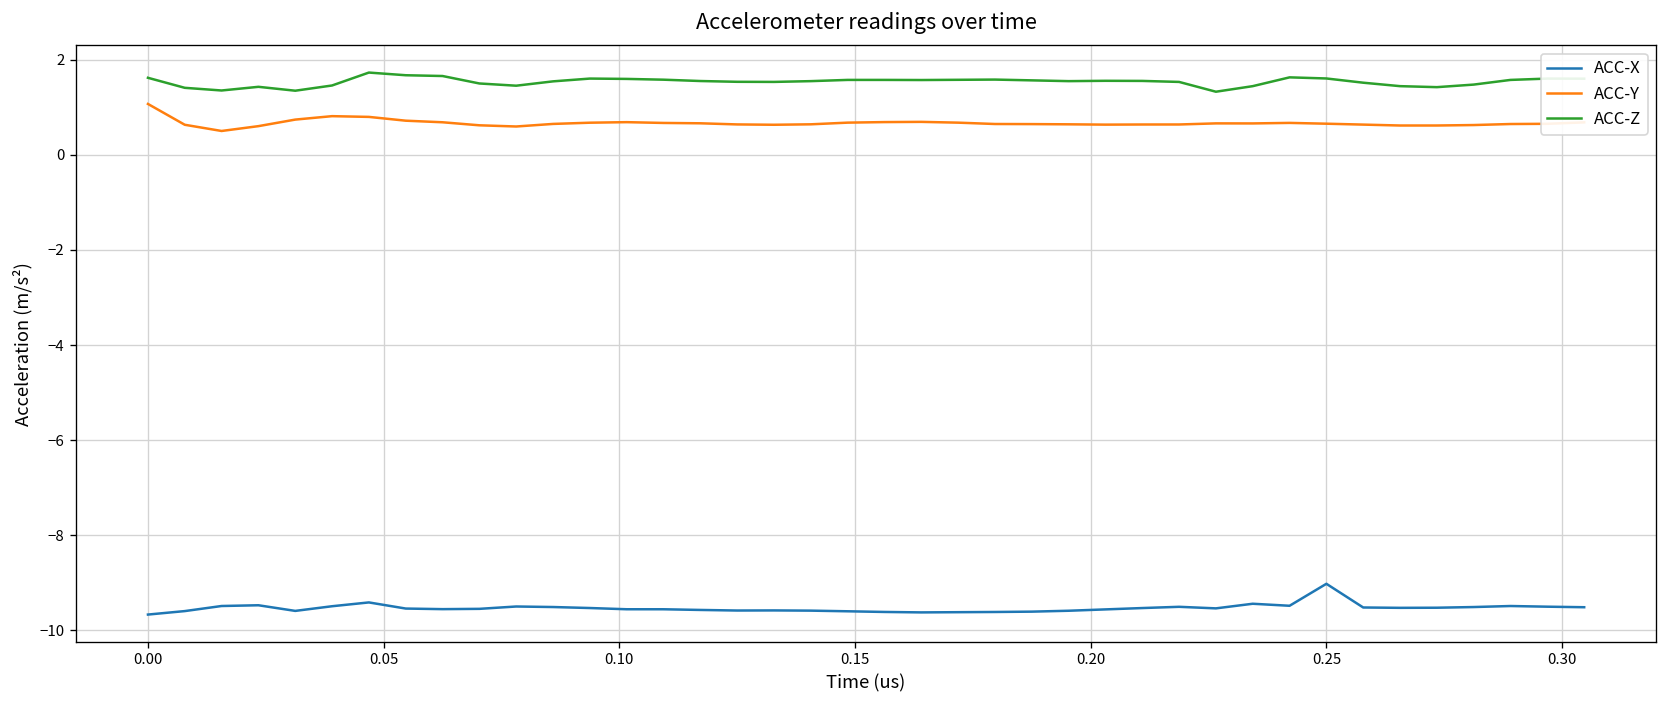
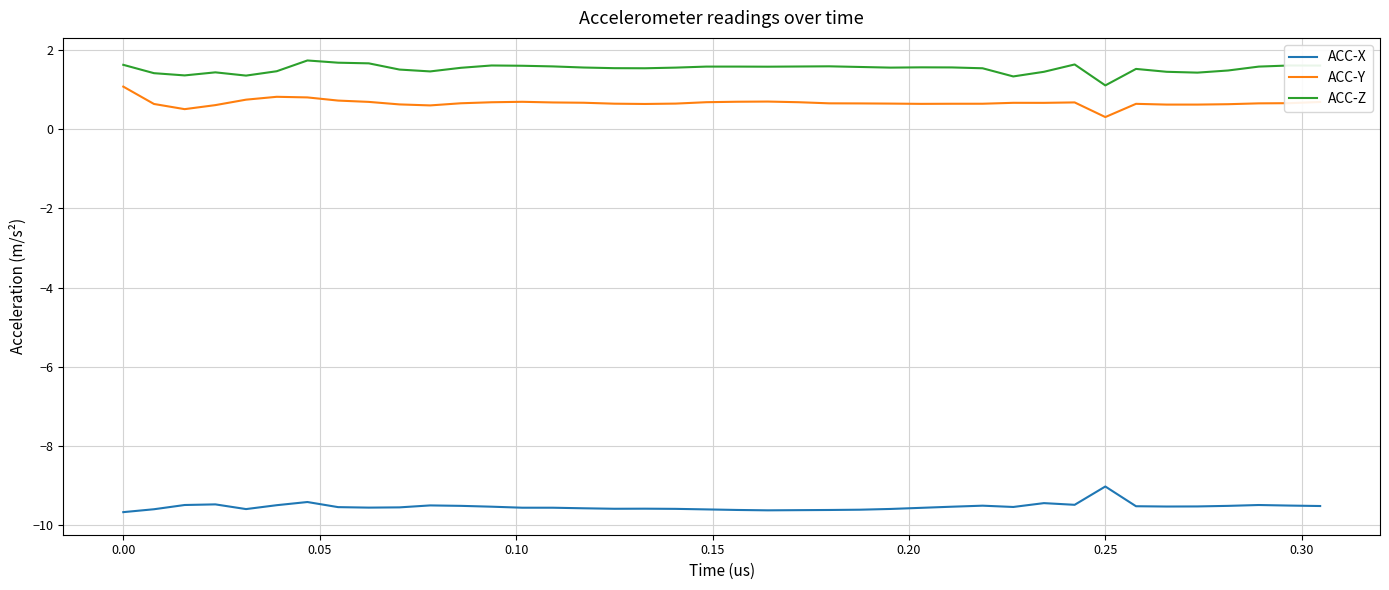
ACC-Y, 0.25: 0.7 -> 0.3
ACC-Z, 0.25: 1.6 -> 1.1
